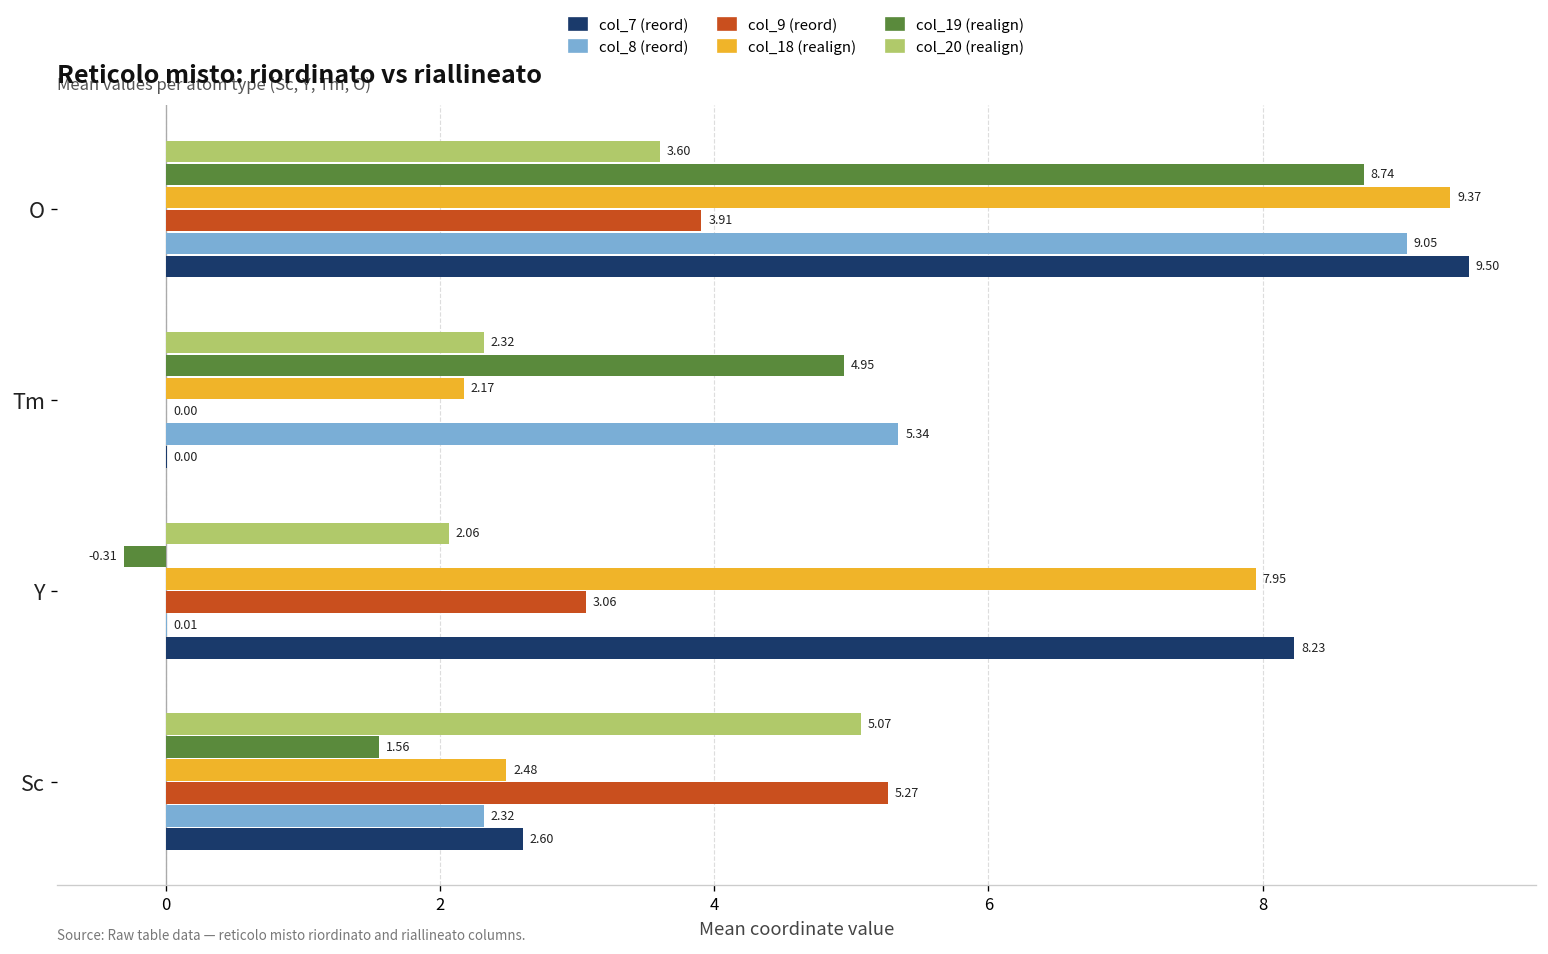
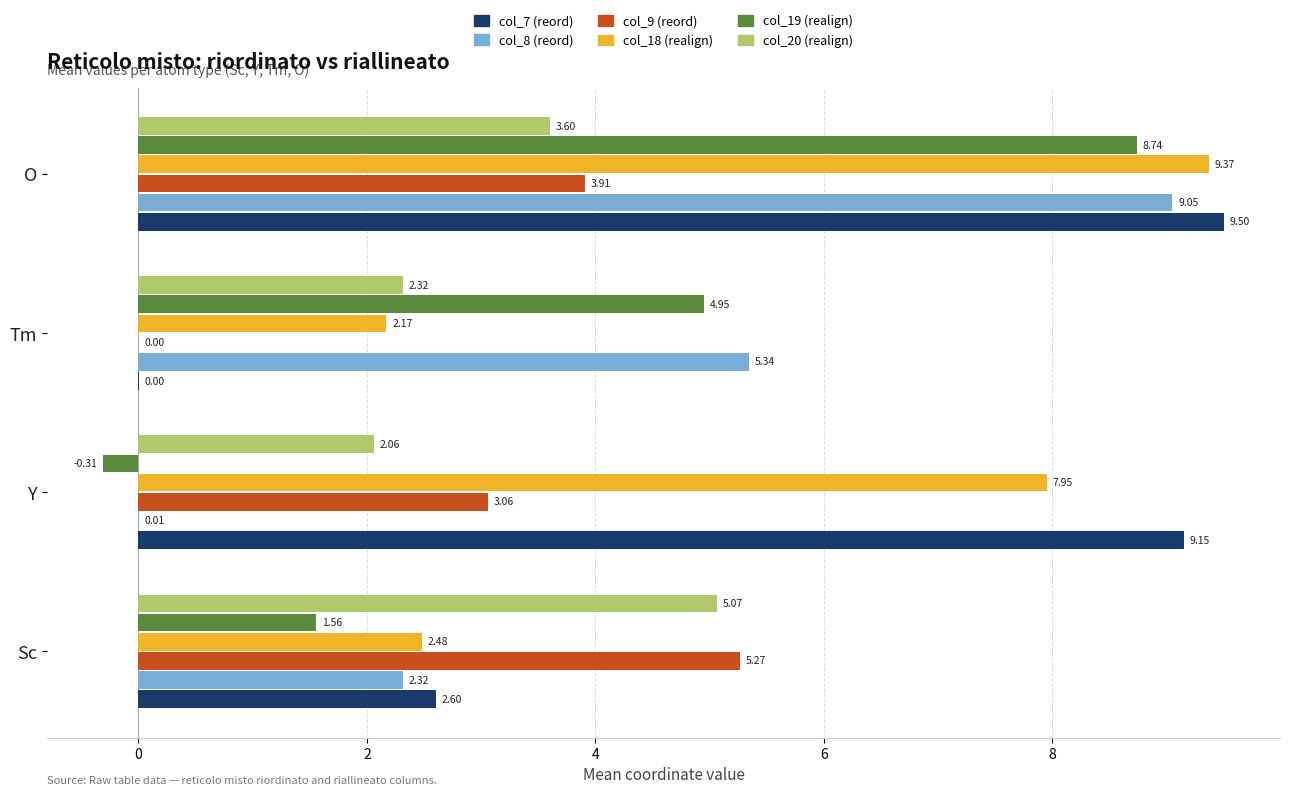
col_7 (reord), Y: 8.23 -> 9.15
